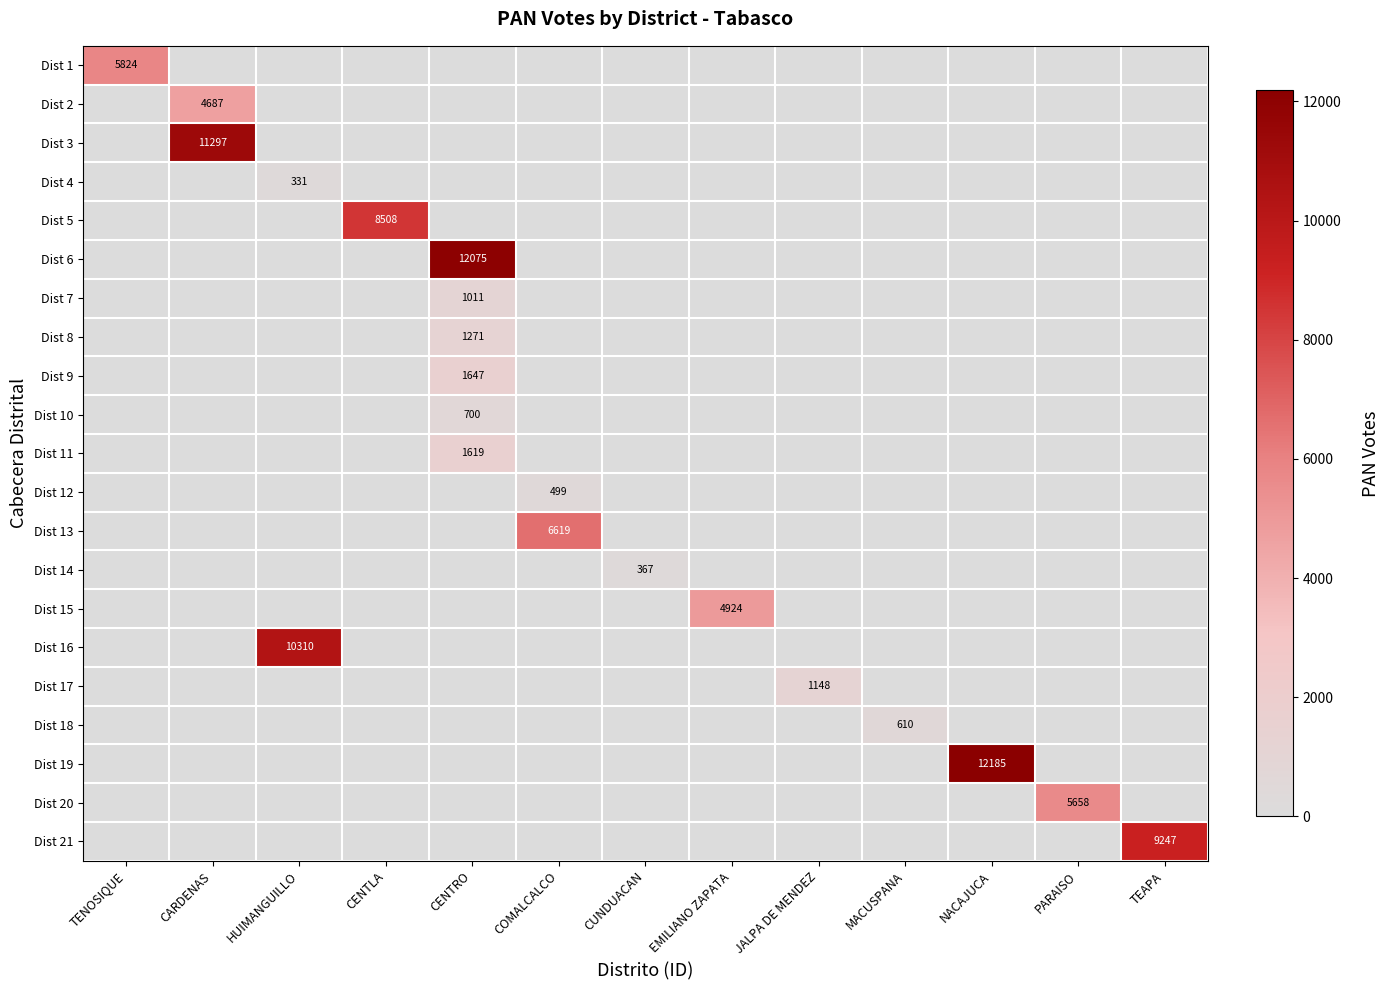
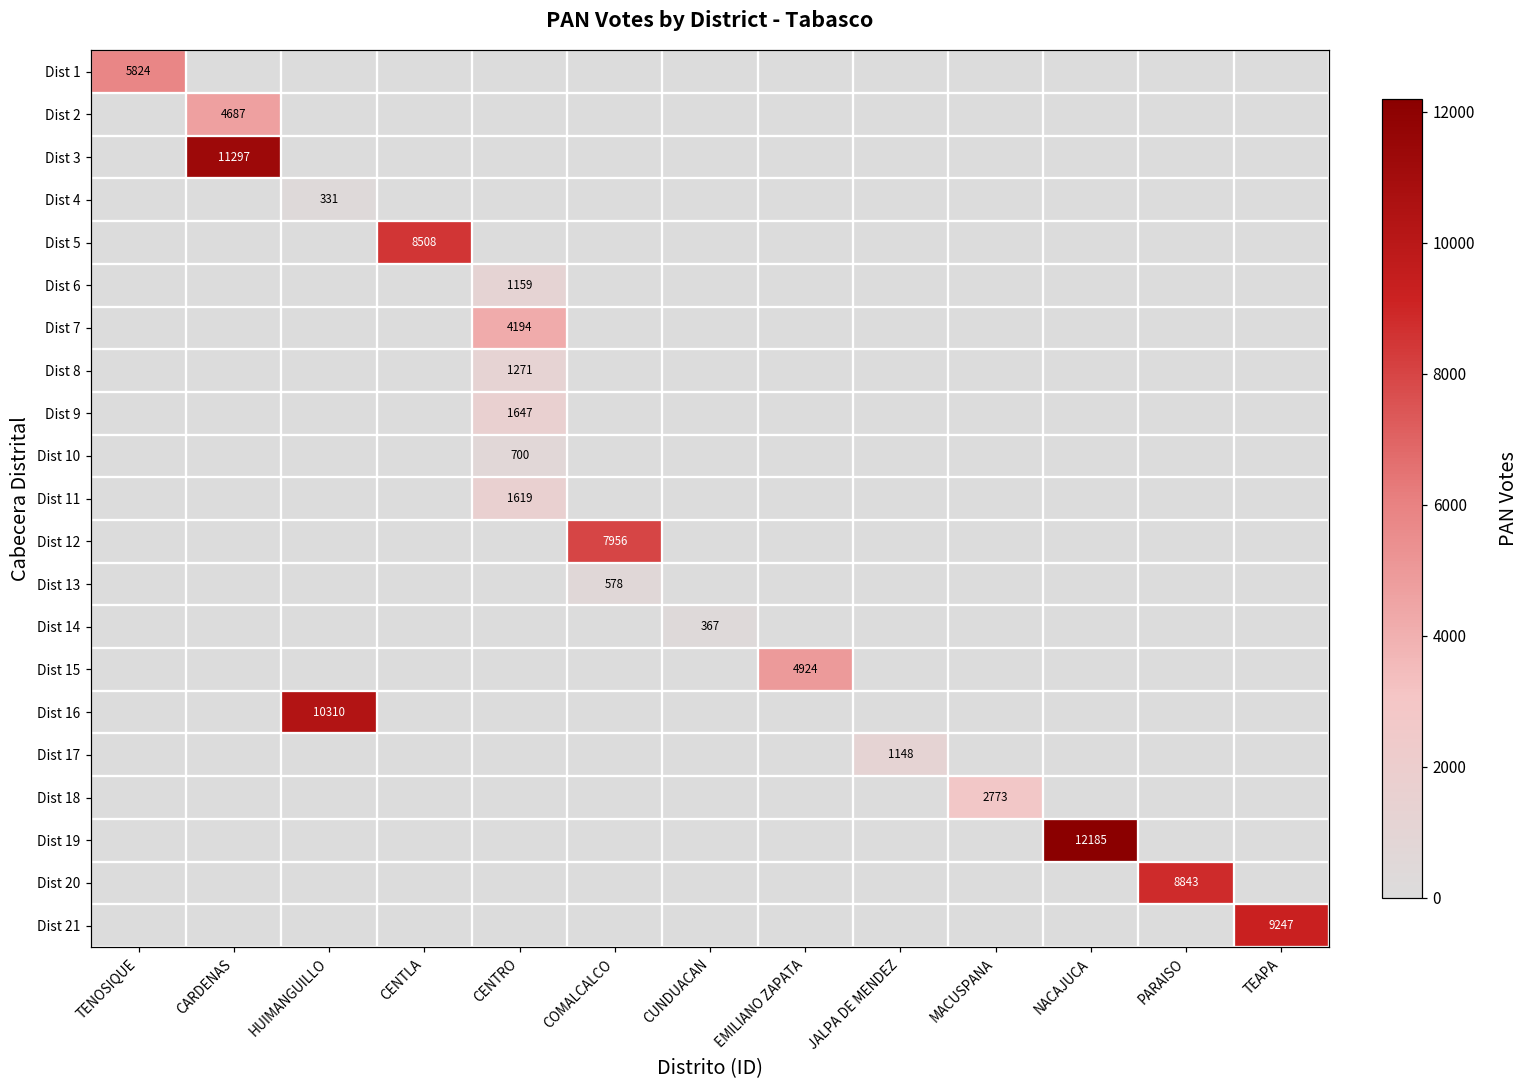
Dist 6, CENTRO: 12075 -> 1159
Dist 7, CENTRO: 1011 -> 4194
Dist 12, COMALCALCO: 499 -> 7956
Dist 13, COMALCALCO: 6619 -> 578
Dist 18, MACUSPANA: 610 -> 2773
Dist 20, PARAISO: 5658 -> 8843
